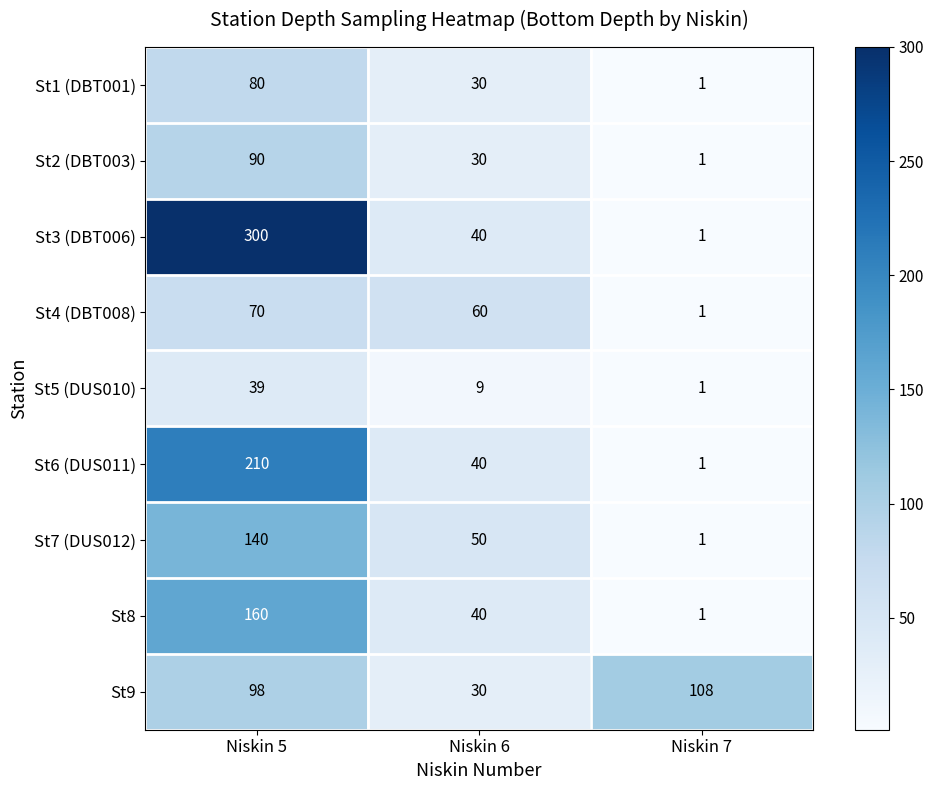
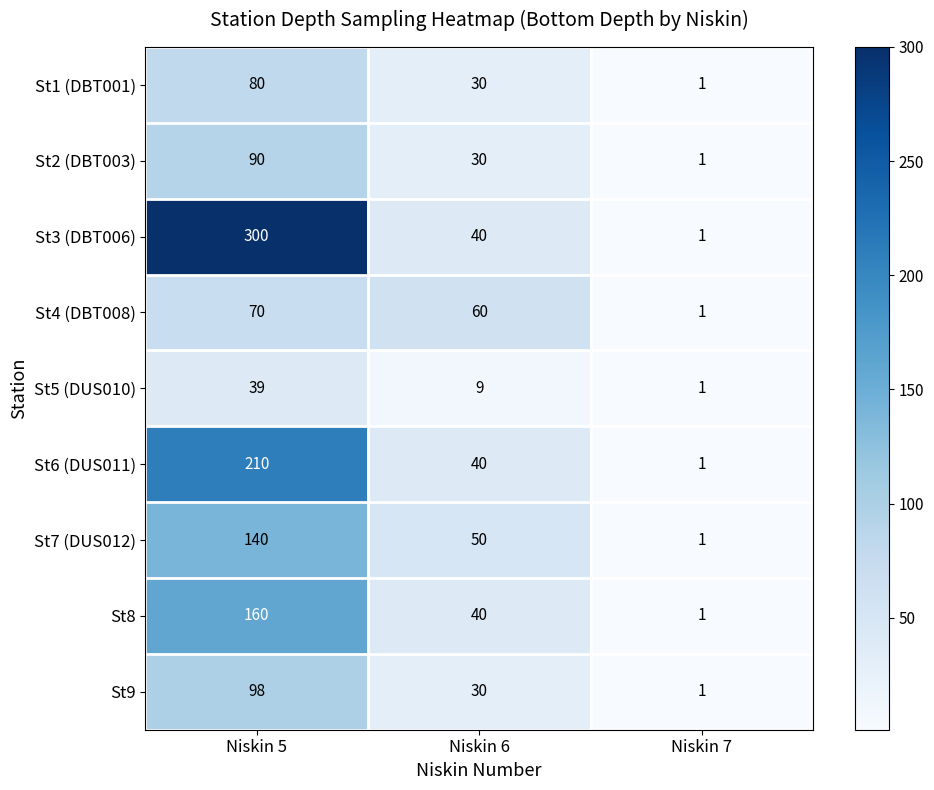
St9, Niskin 7: 108 -> 1
